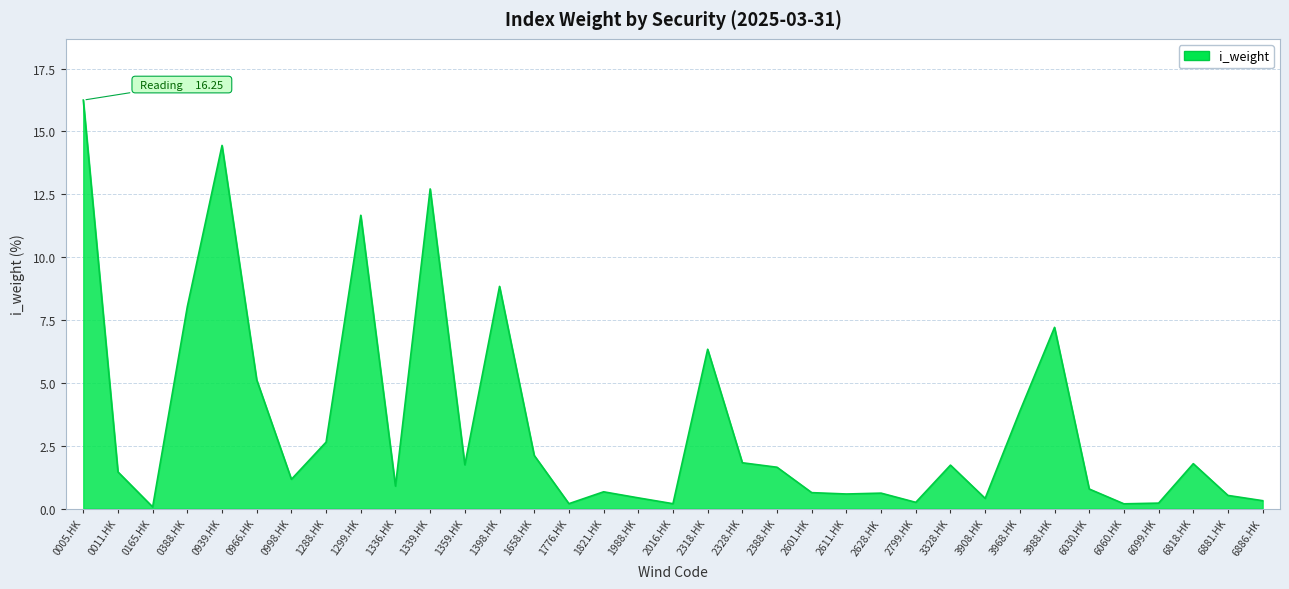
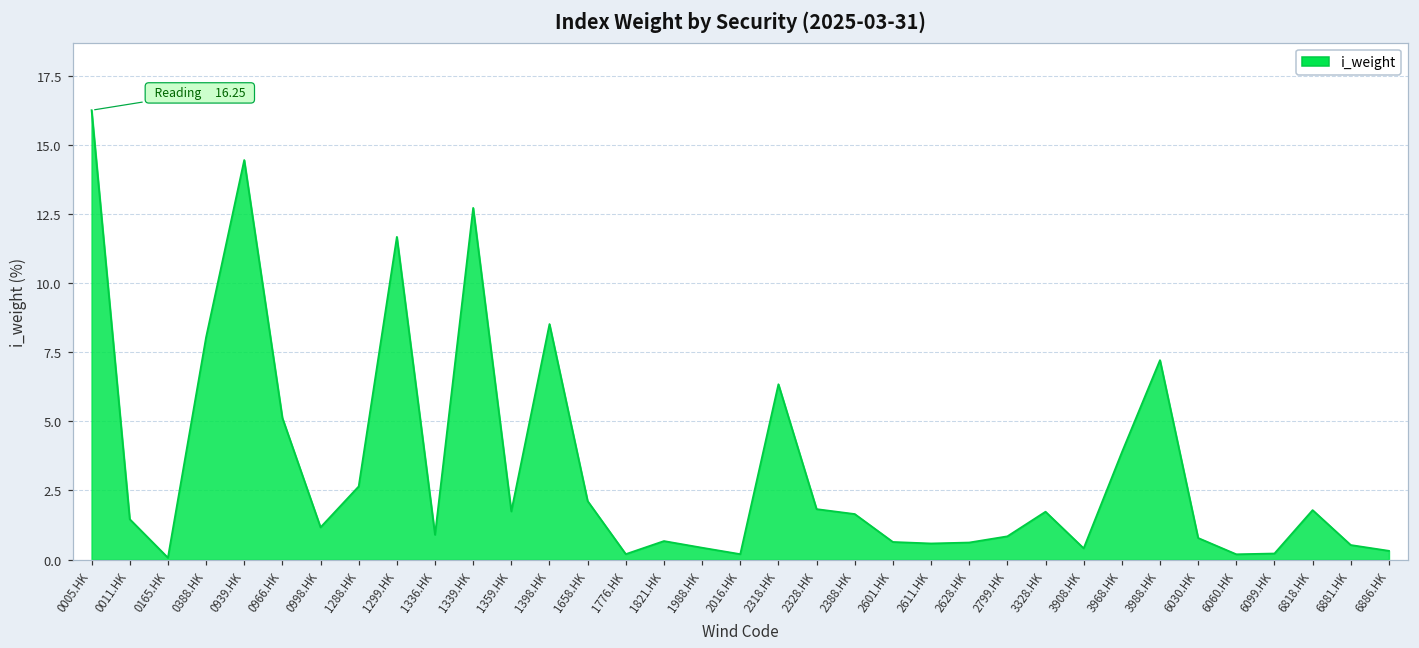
1398.HK: 8.8 -> 8.5
2799.HK: 0.3 -> 0.8
